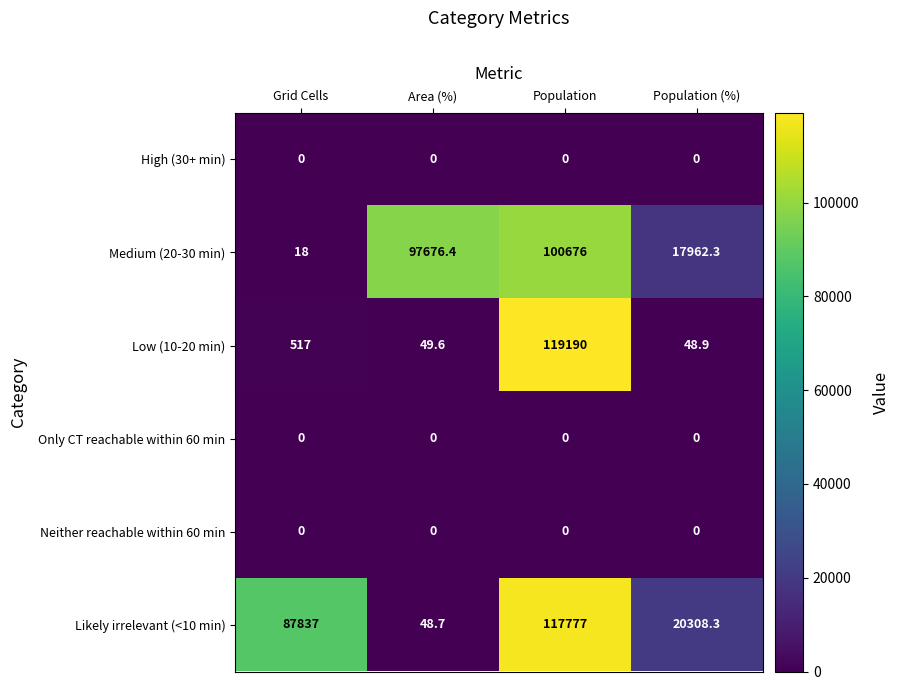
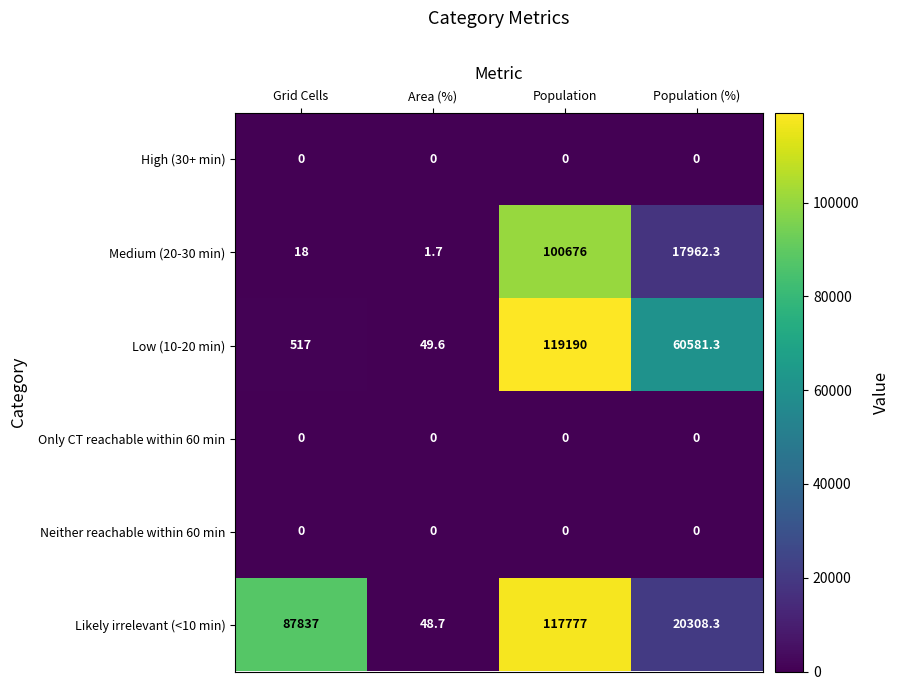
Medium (20-30 min), Area (%): 97676.4 -> 1.7
Low (10-20 min), Population (%): 48.9 -> 60581.3
